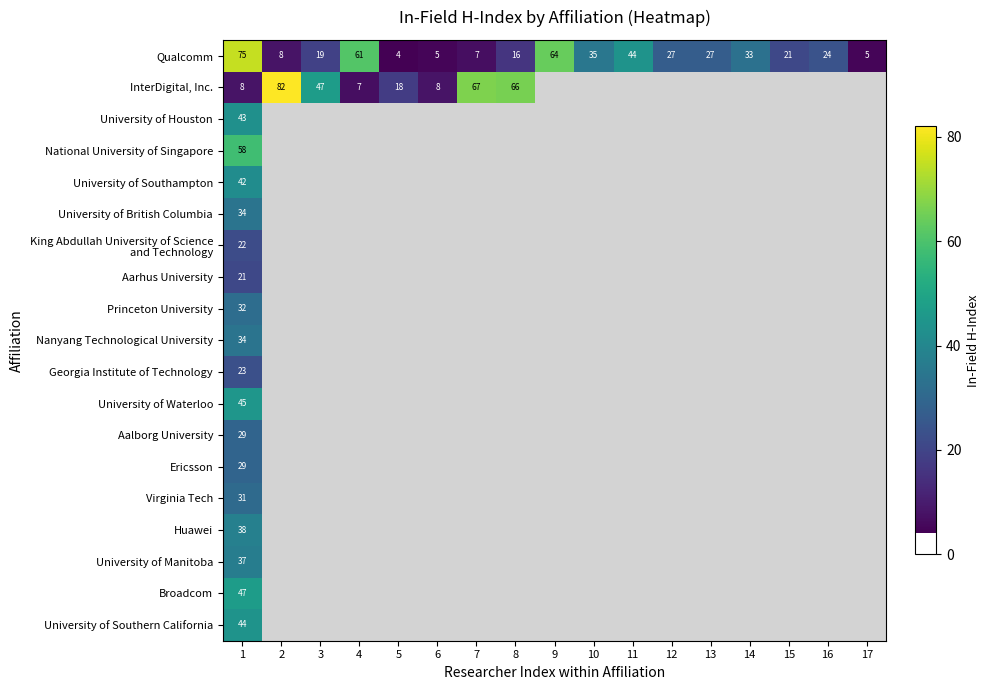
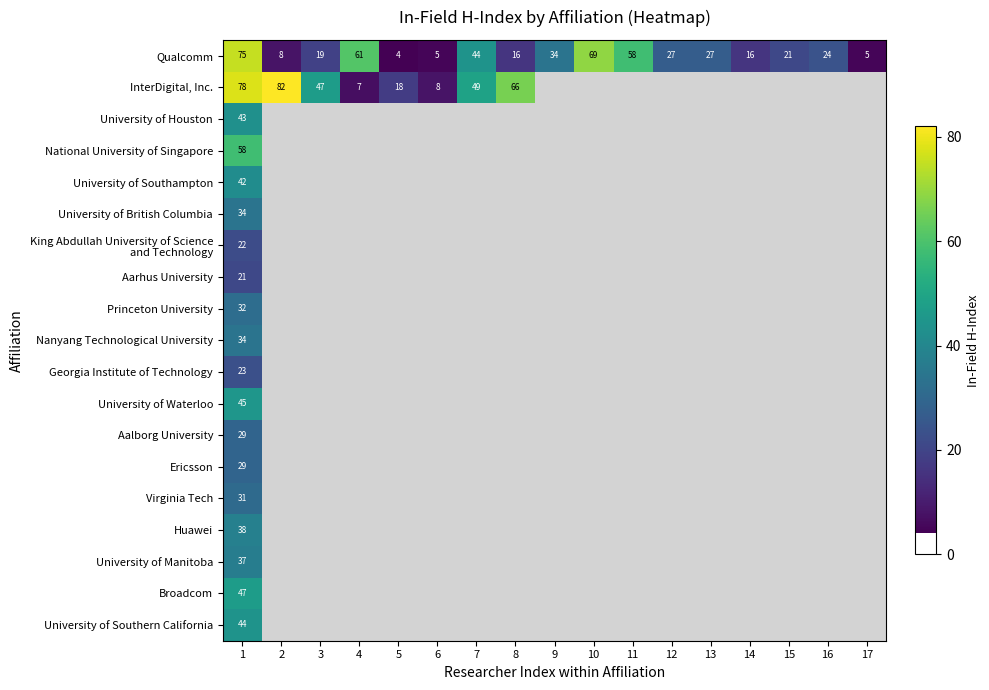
Qualcomm, 7: 7 -> 44
Qualcomm, 9: 64 -> 34
Qualcomm, 10: 35 -> 69
Qualcomm, 11: 44 -> 58
Qualcomm, 14: 33 -> 16
InterDigital, Inc., 1: 8 -> 78
InterDigital, Inc., 7: 67 -> 49
